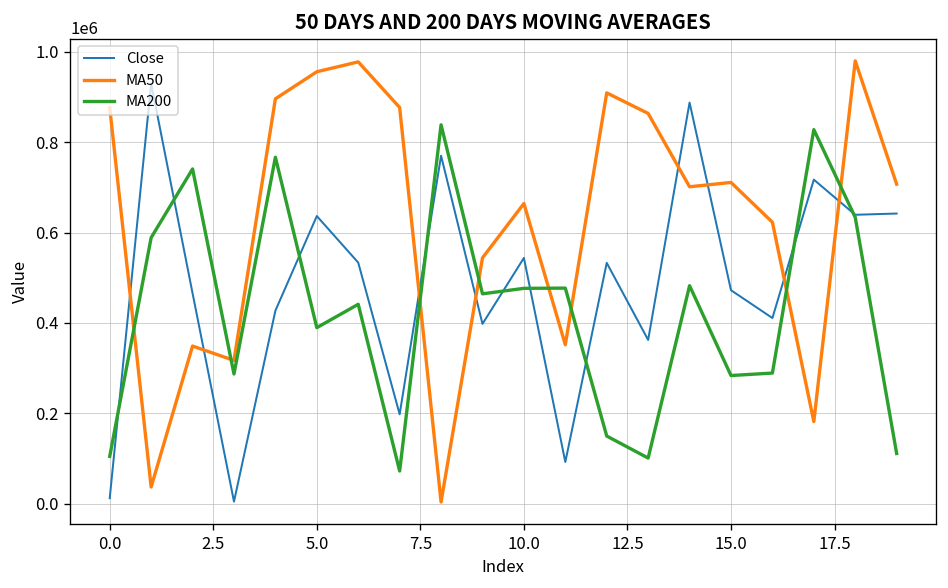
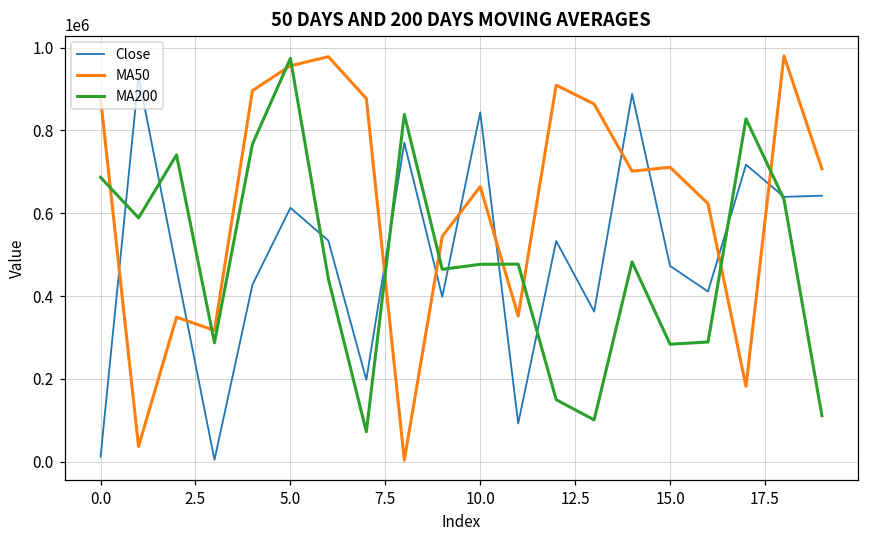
MA200, 0.0: 100000 -> 690000
Close, 5.0: 640000 -> 610000
MA200, 5.0: 390000 -> 970000
Close, 10.0: 540000 -> 840000
